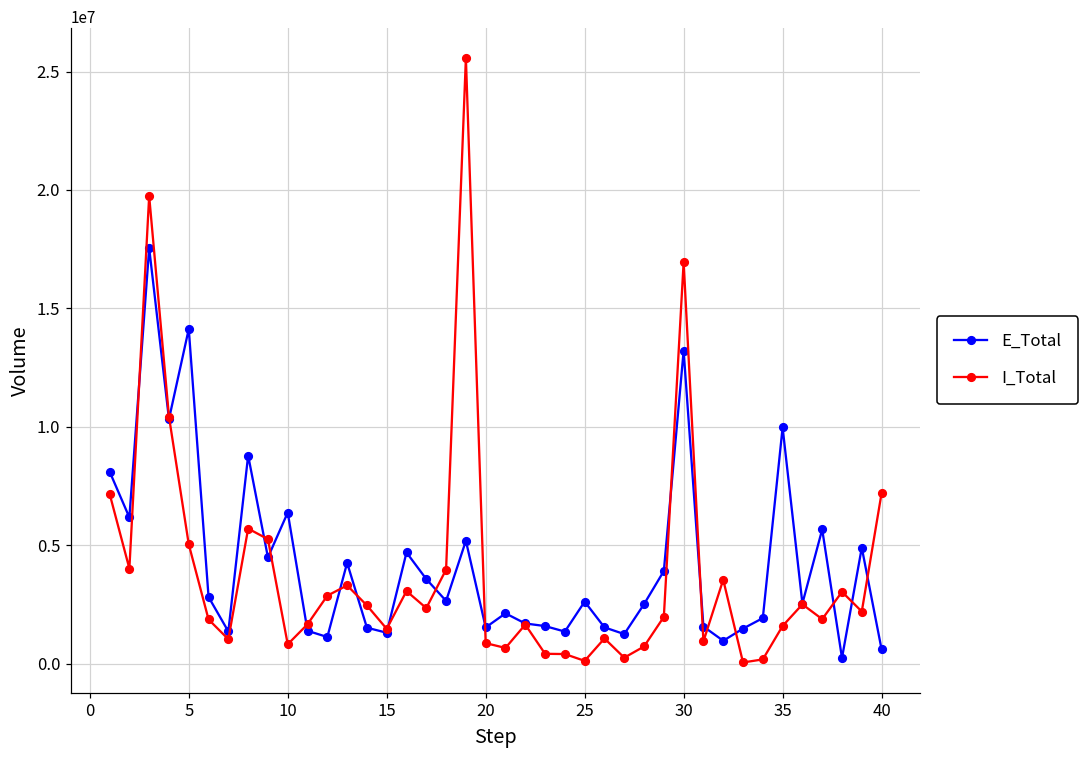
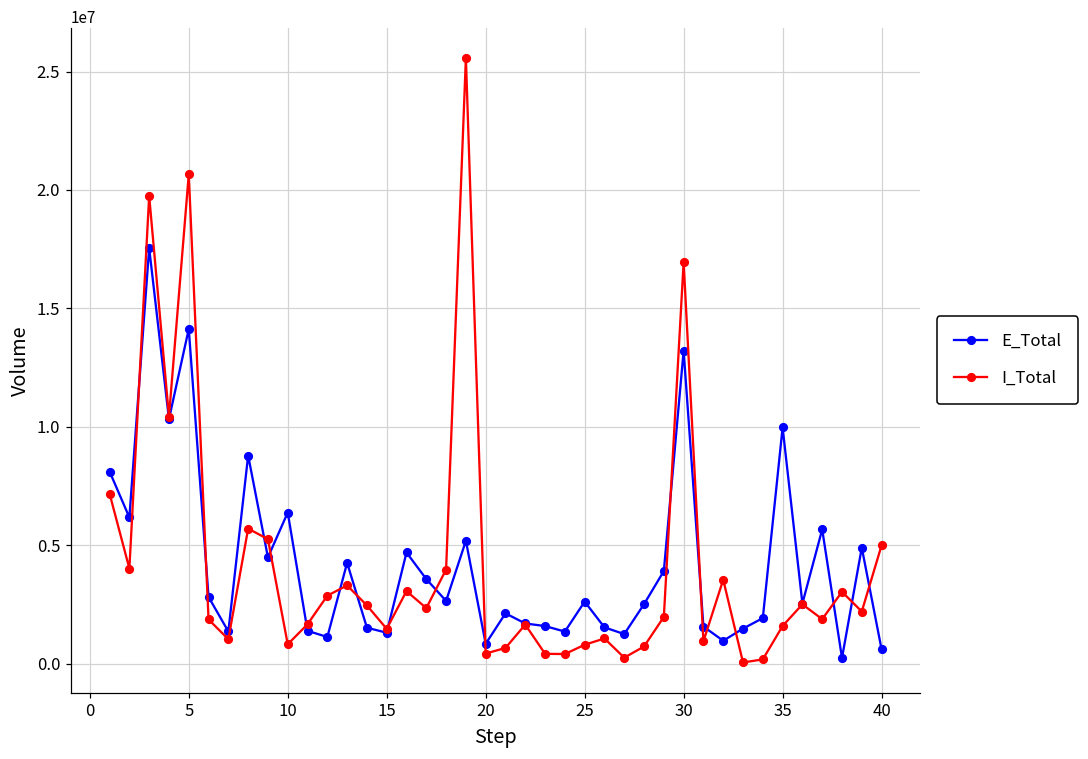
I_Total, 5: 5000000 -> 20700000
E_Total, 20: 1500000 -> 800000
I_Total, 20: 900000 -> 400000
I_Total, 25: 100000 -> 800000
I_Total, 40: 7200000 -> 5000000
